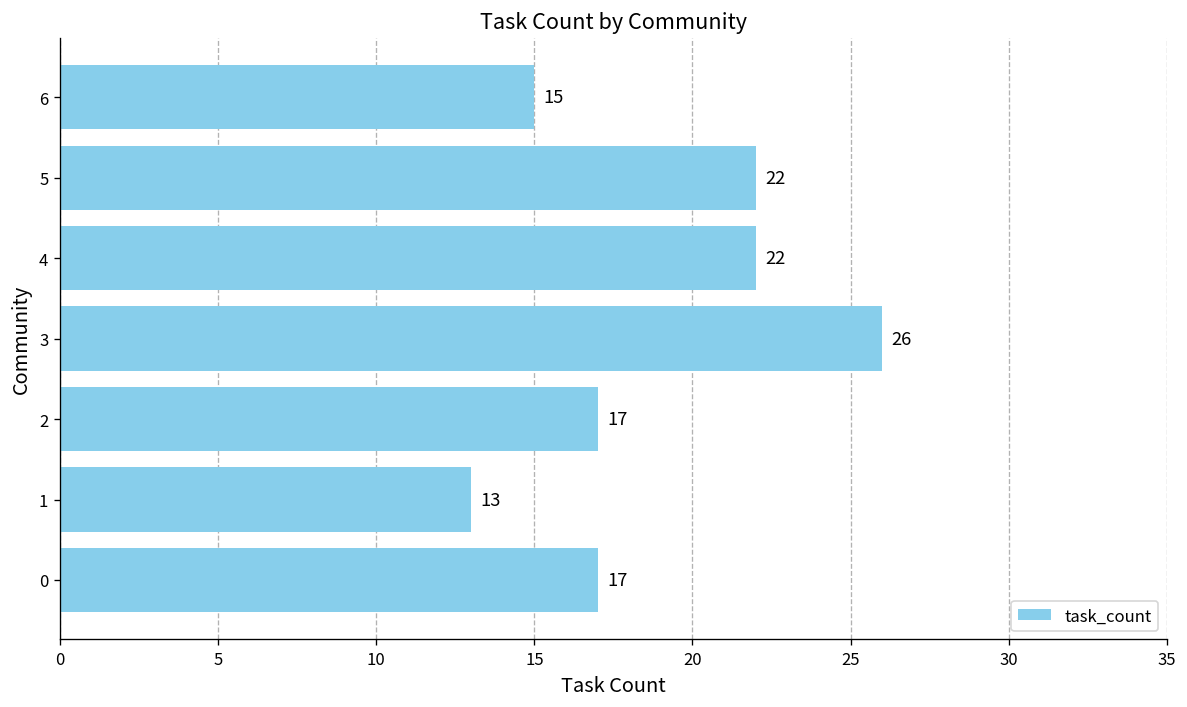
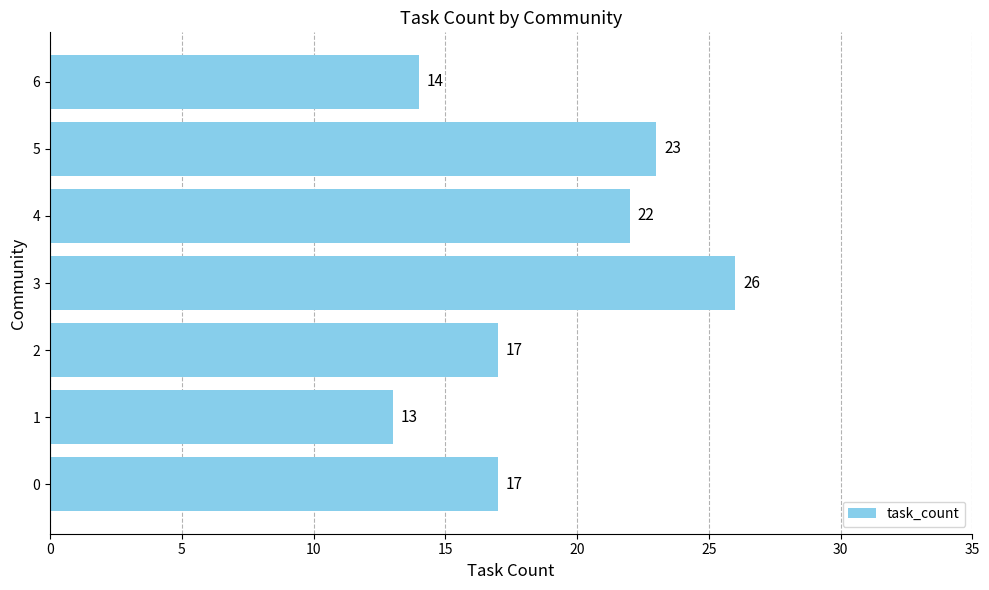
6: 15 -> 14
5: 22 -> 23
